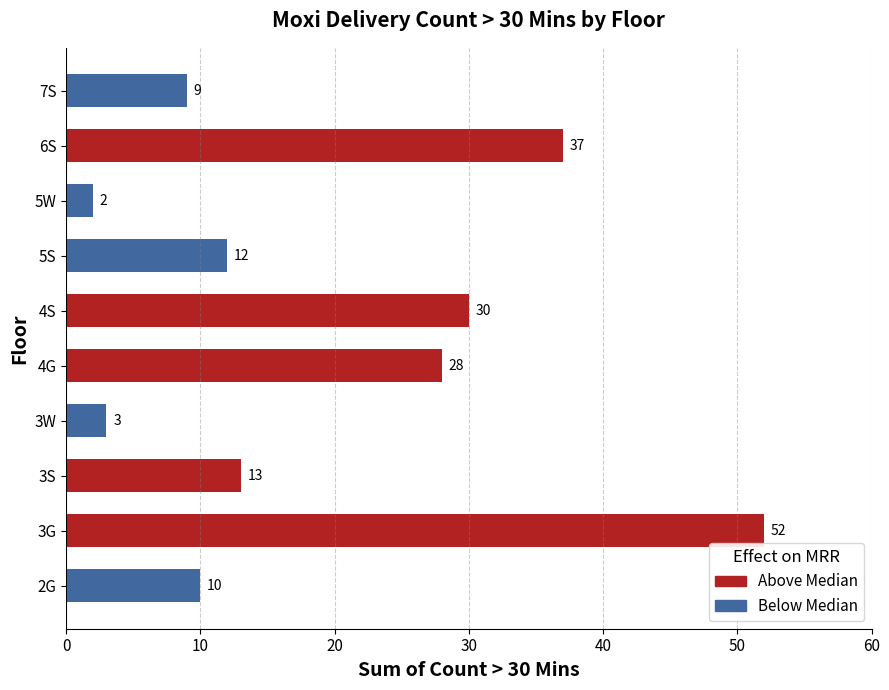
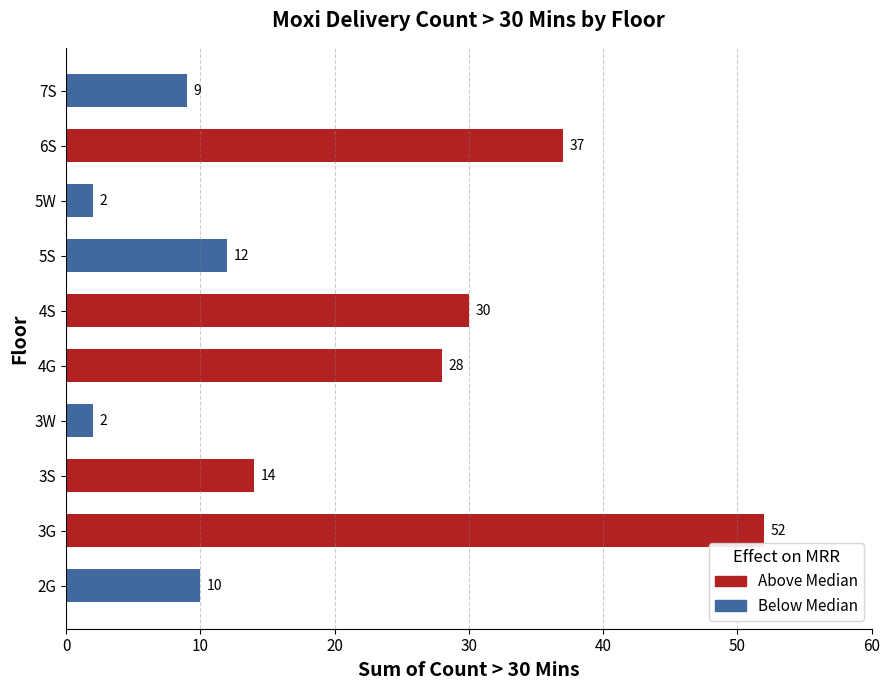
3W: 3 -> 2
3S: 13 -> 14
